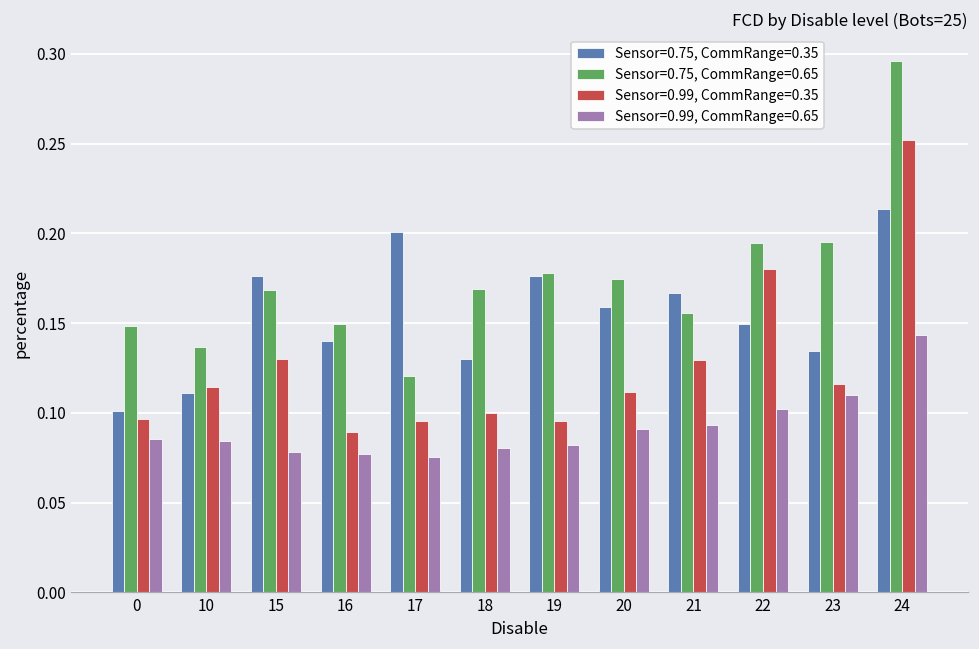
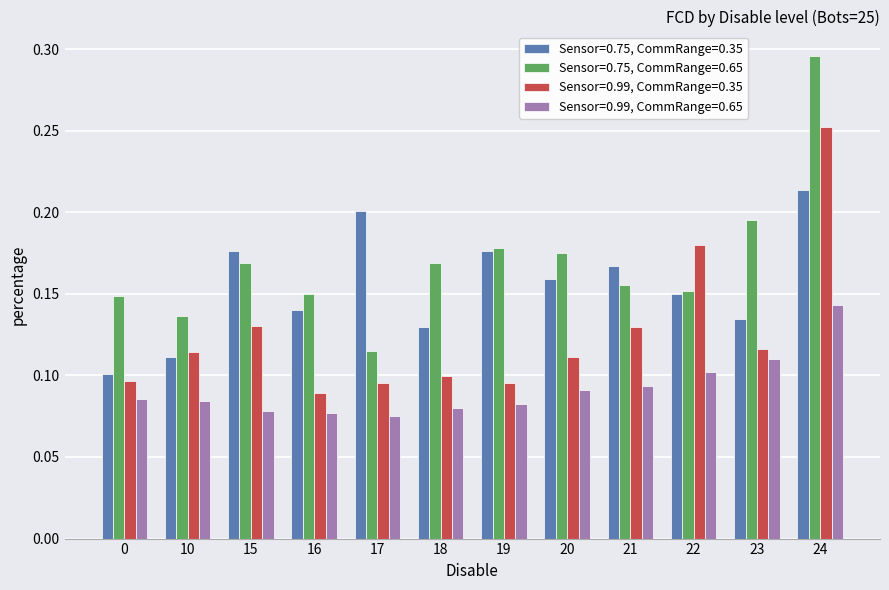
Sensor=0.75, CommRange=0.65, 17: 0.121 -> 0.115
Sensor=0.75, CommRange=0.65, 22: 0.195 -> 0.152
